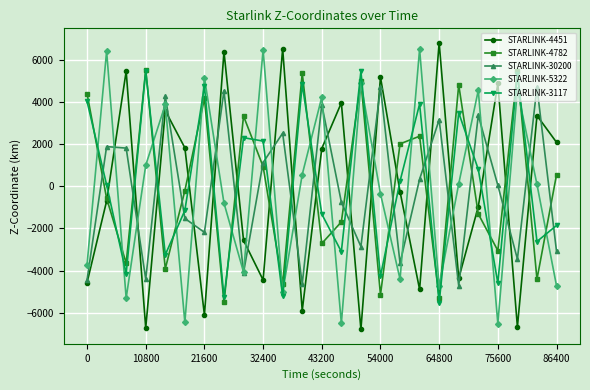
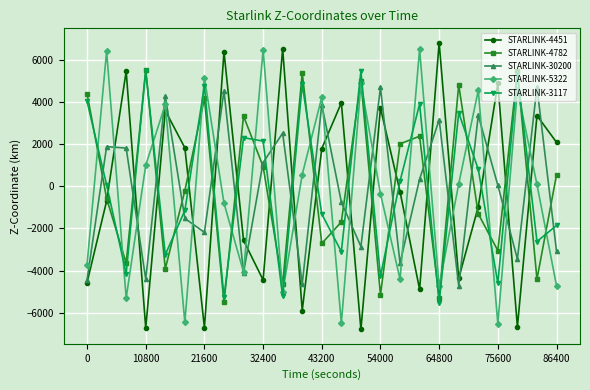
STARLINK-4451, 21600: -6100 -> -6700
STARLINK-4451, 54000: 5200 -> 3700
